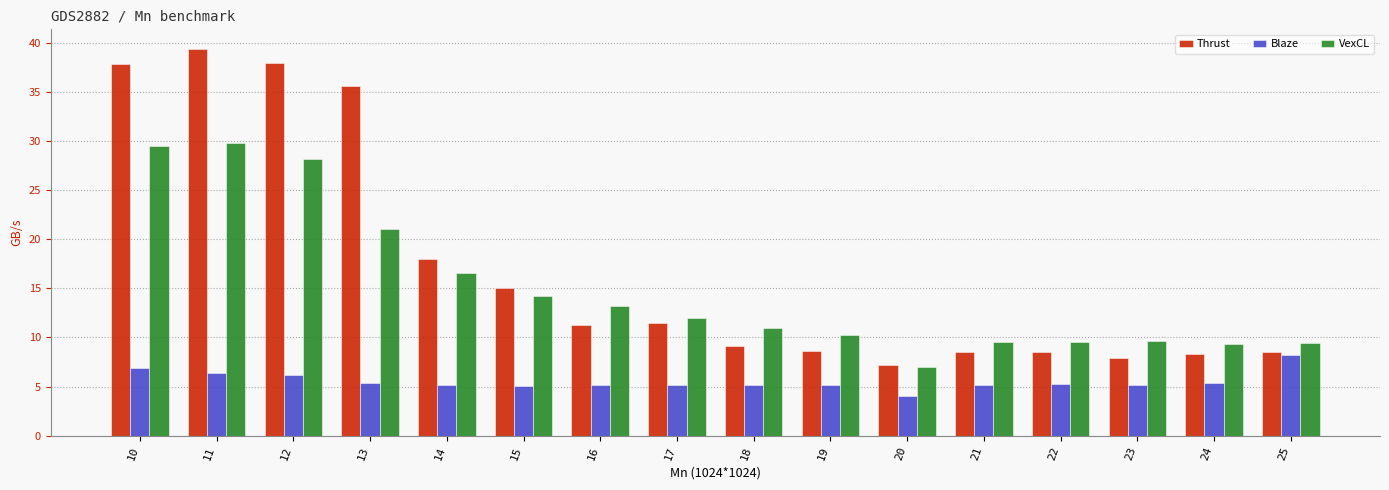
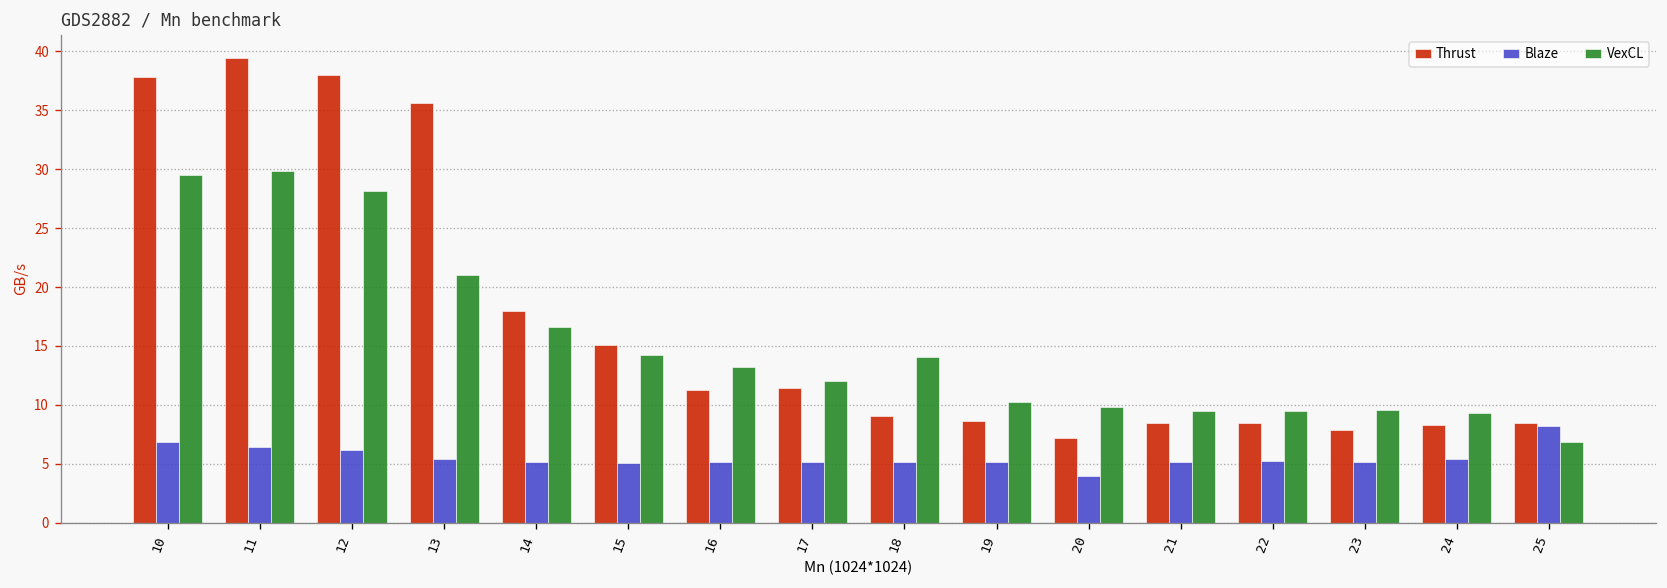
VexCL, 18: 11 -> 14
VexCL, 20: 7 -> 10
VexCL, 25: 9 -> 7
